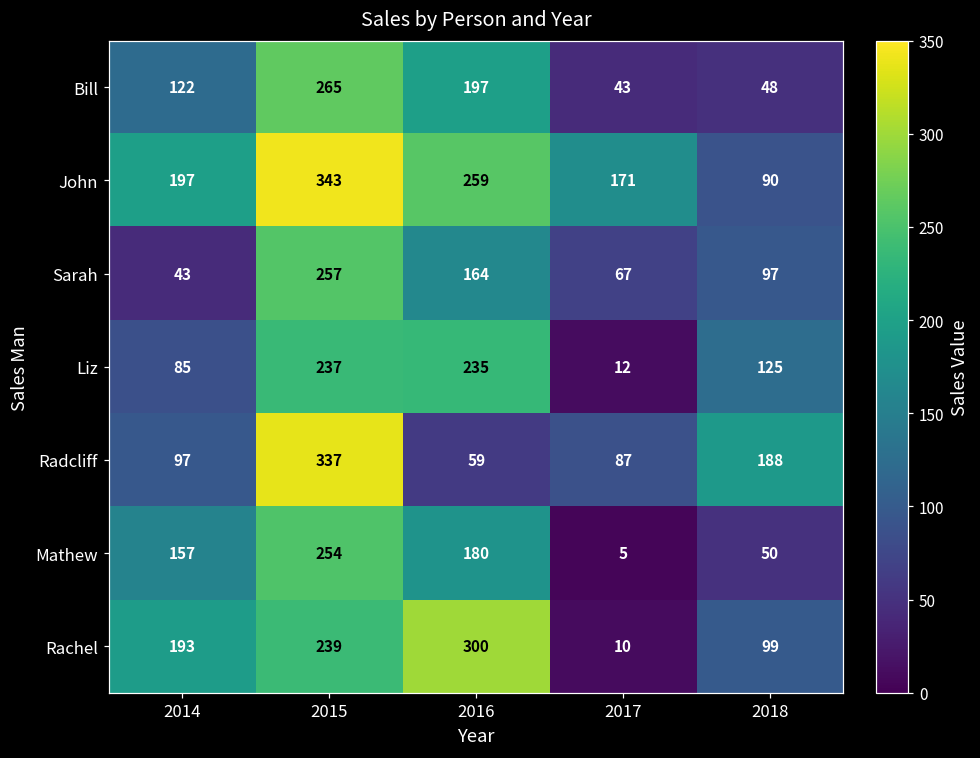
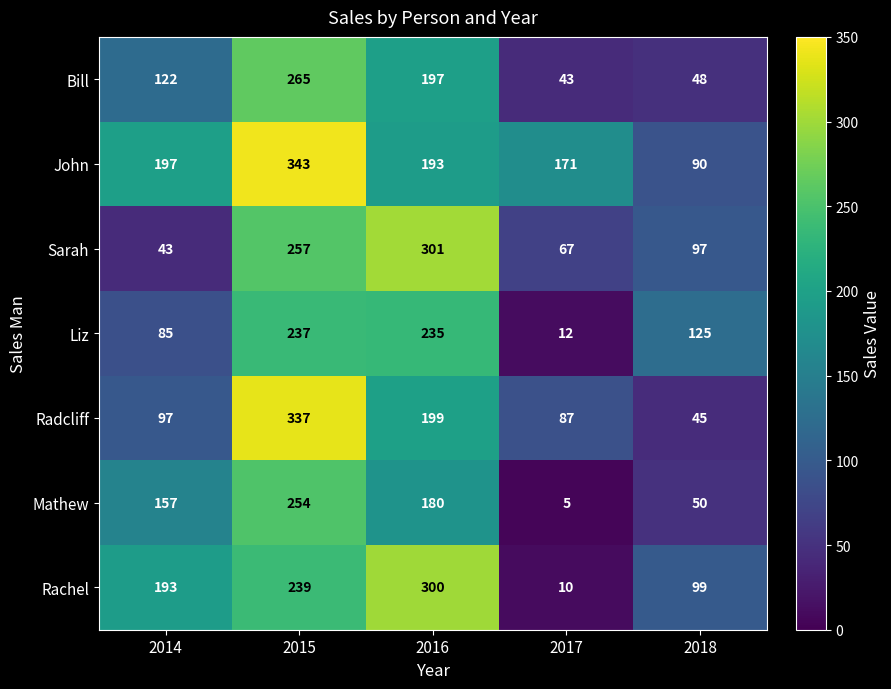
John, 2016: 259 -> 193
Sarah, 2016: 164 -> 301
Radcliff, 2016: 59 -> 199
Radcliff, 2018: 188 -> 45
